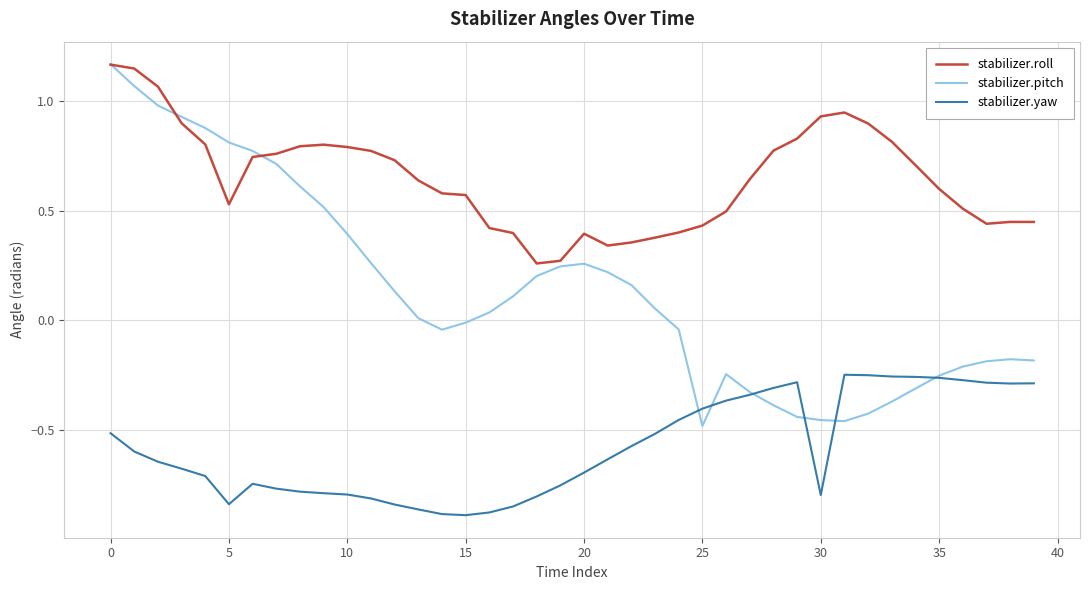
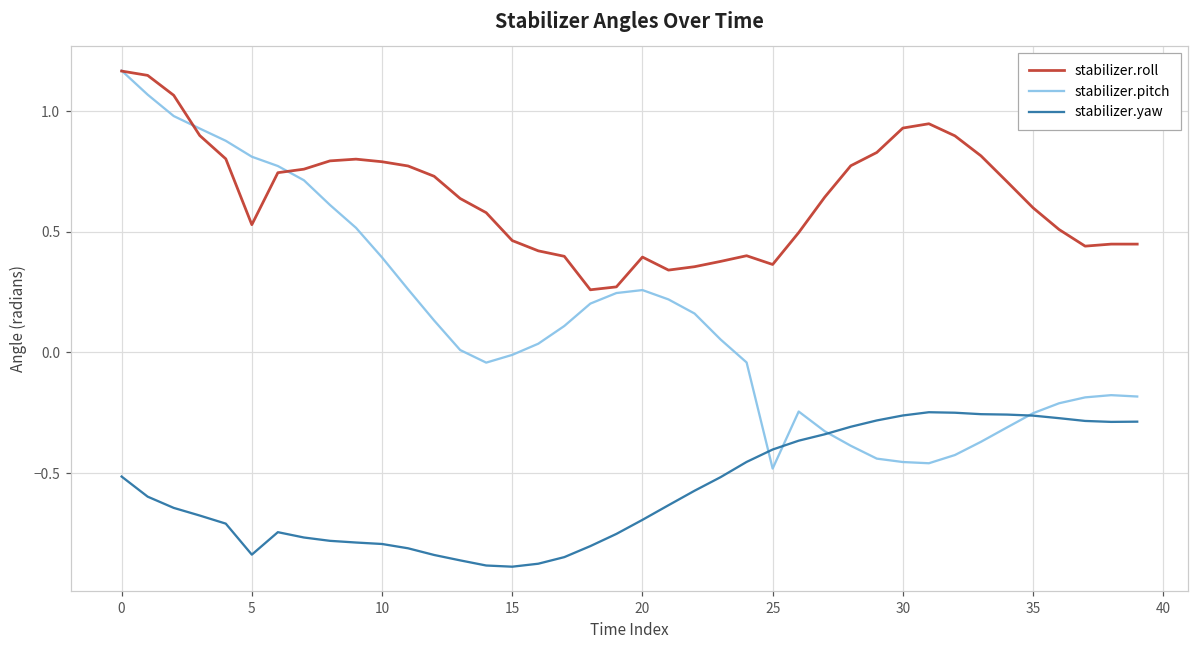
stabilizer.roll, 15: 0.57 -> 0.46
stabilizer.roll, 25: 0.43 -> 0.36
stabilizer.yaw, 30: -0.80 -> -0.26
